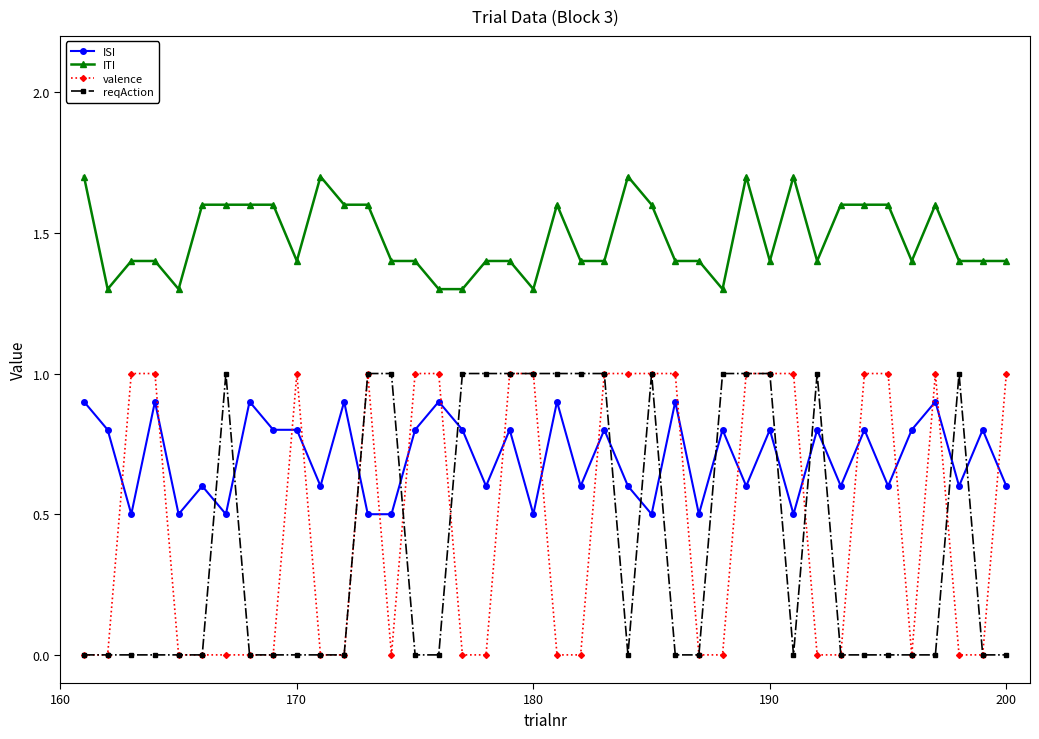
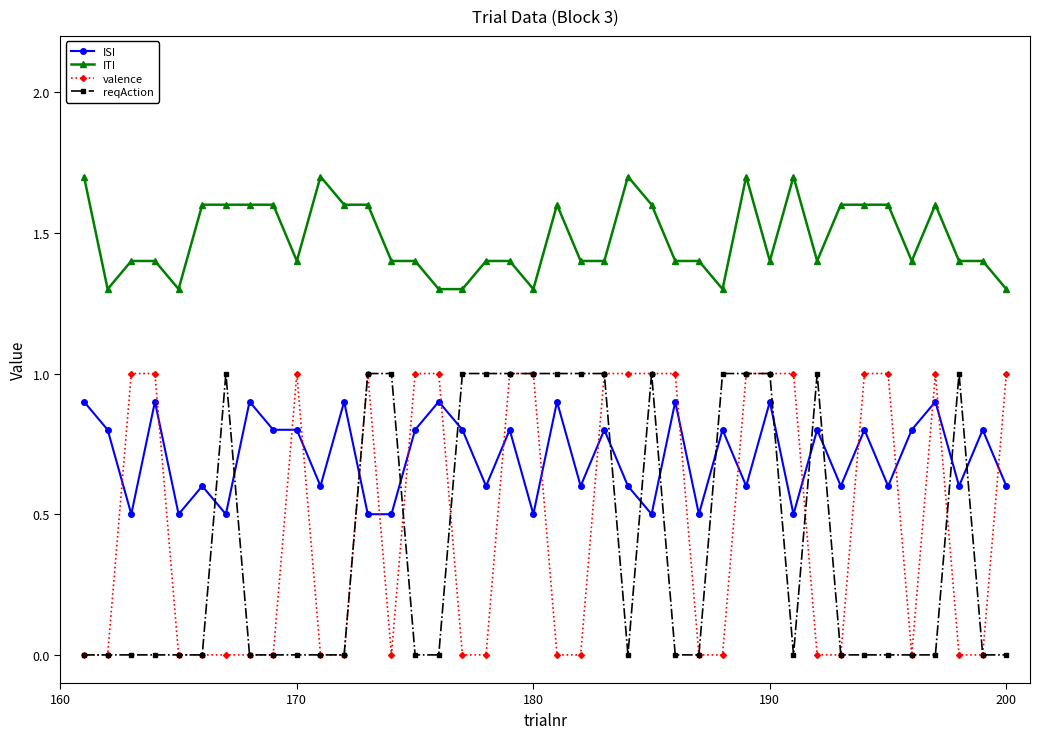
ISI, 190: 0.8 -> 0.9
ITI, 200: 1.4 -> 1.3
